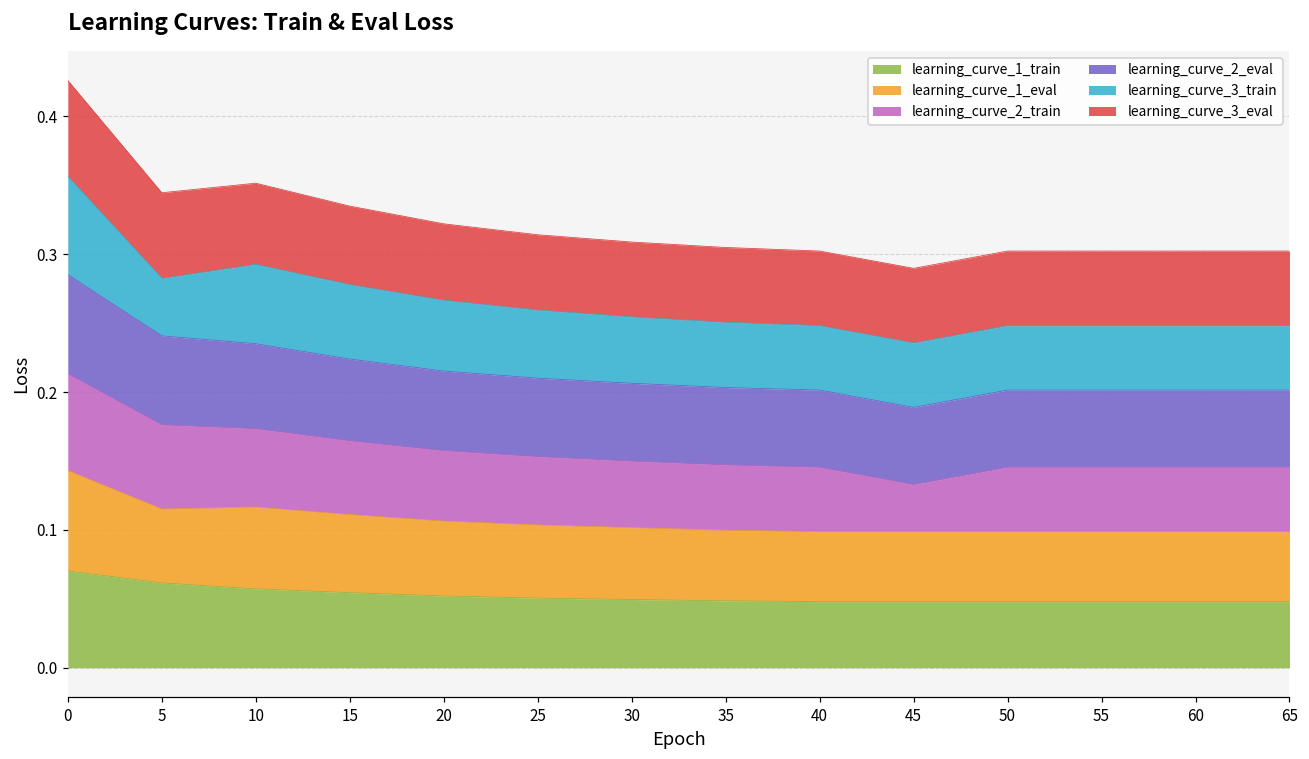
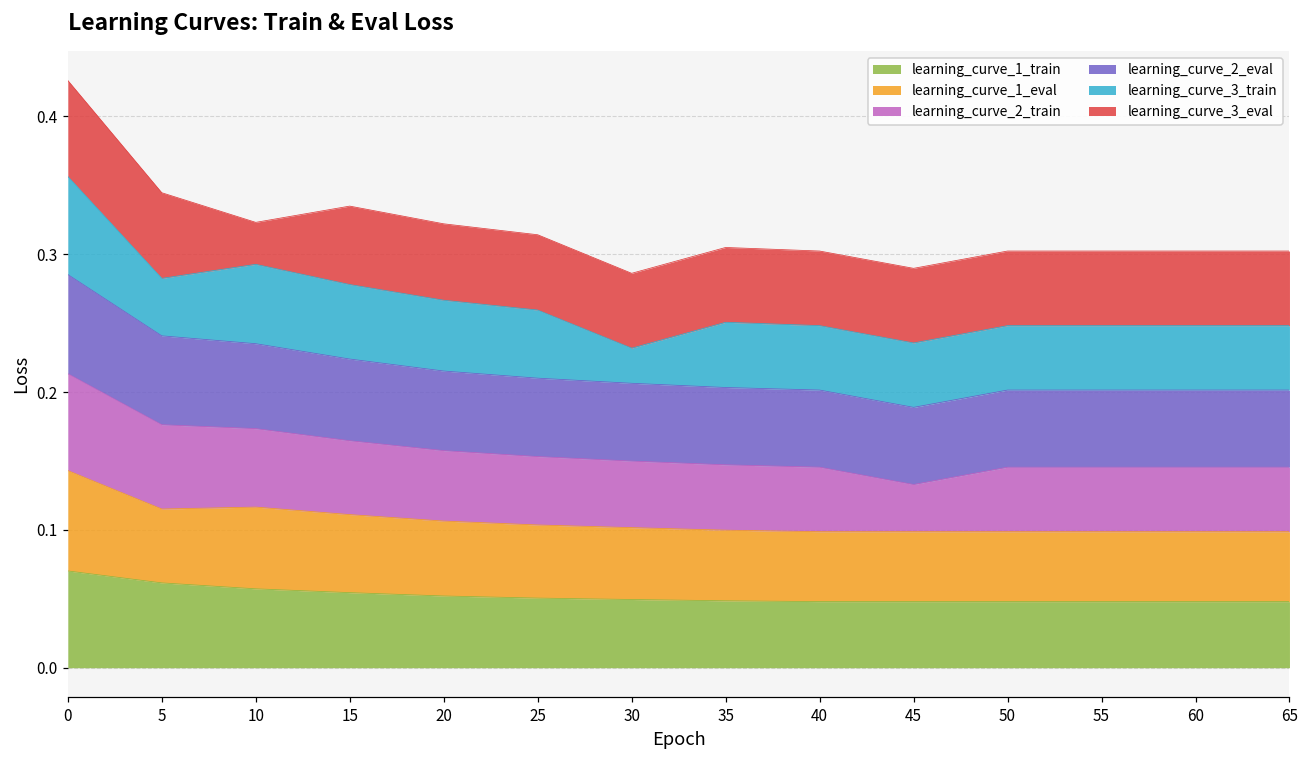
learning_curve_3_eval, 10: 0.059 -> 0.030
learning_curve_3_train, 30: 0.048 -> 0.025
